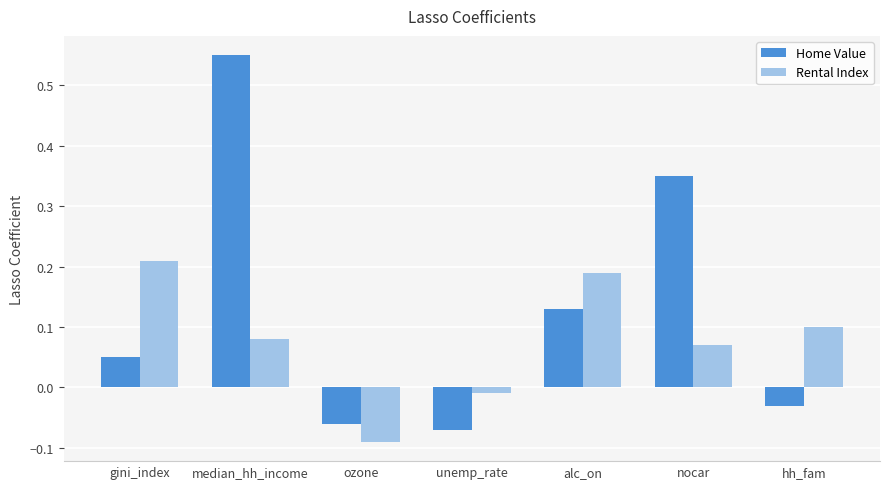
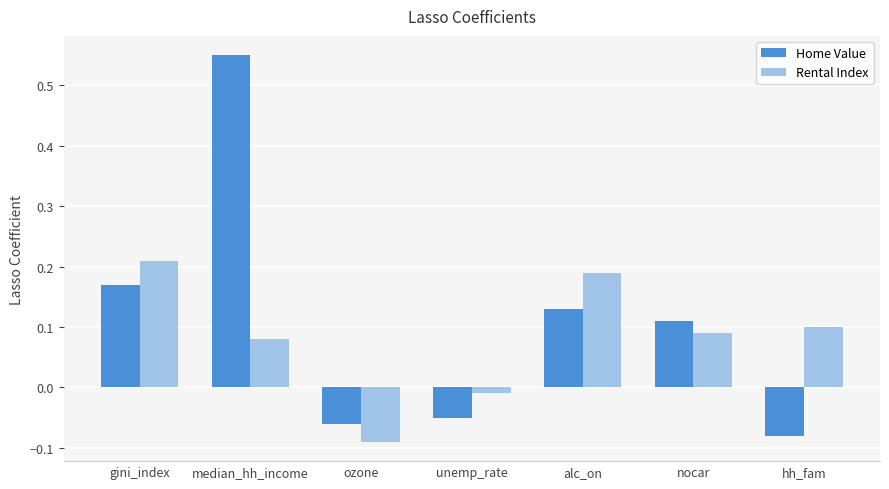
Home Value, gini_index: 0.05 -> 0.17
Home Value, unemp_rate: -0.07 -> -0.05
Home Value, nocar: 0.35 -> 0.11
Rental Index, nocar: 0.07 -> 0.09
Home Value, hh_fam: -0.03 -> -0.08
